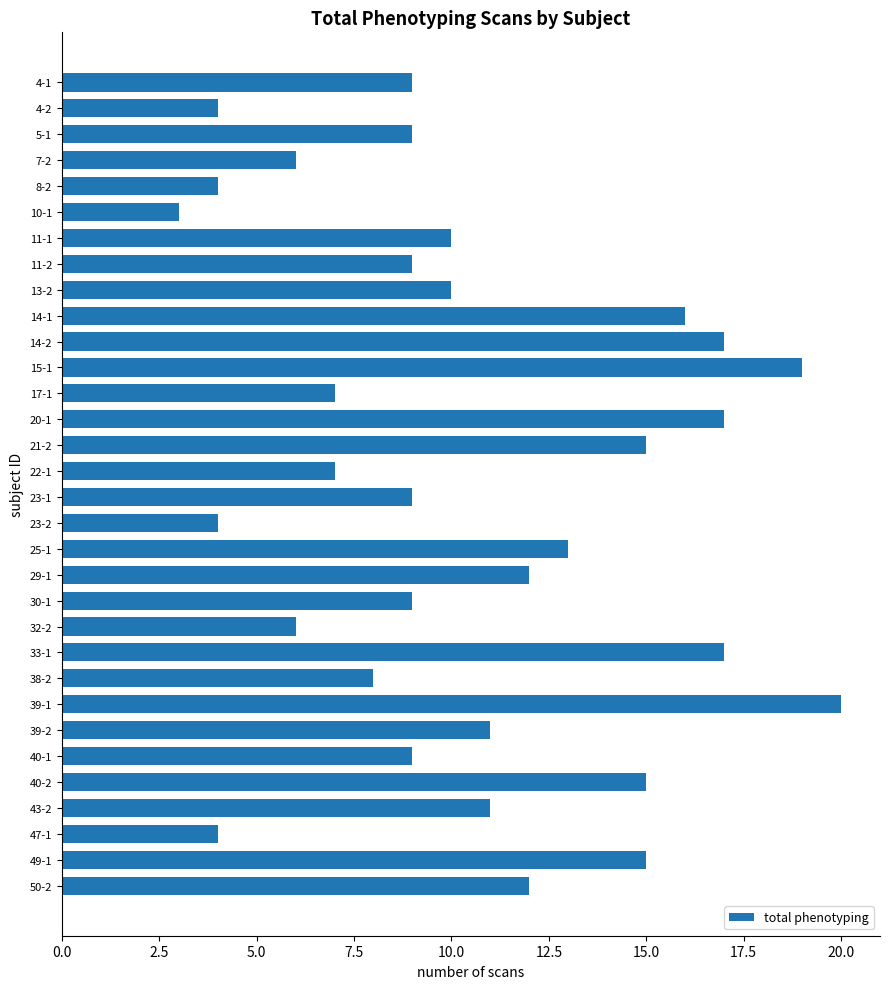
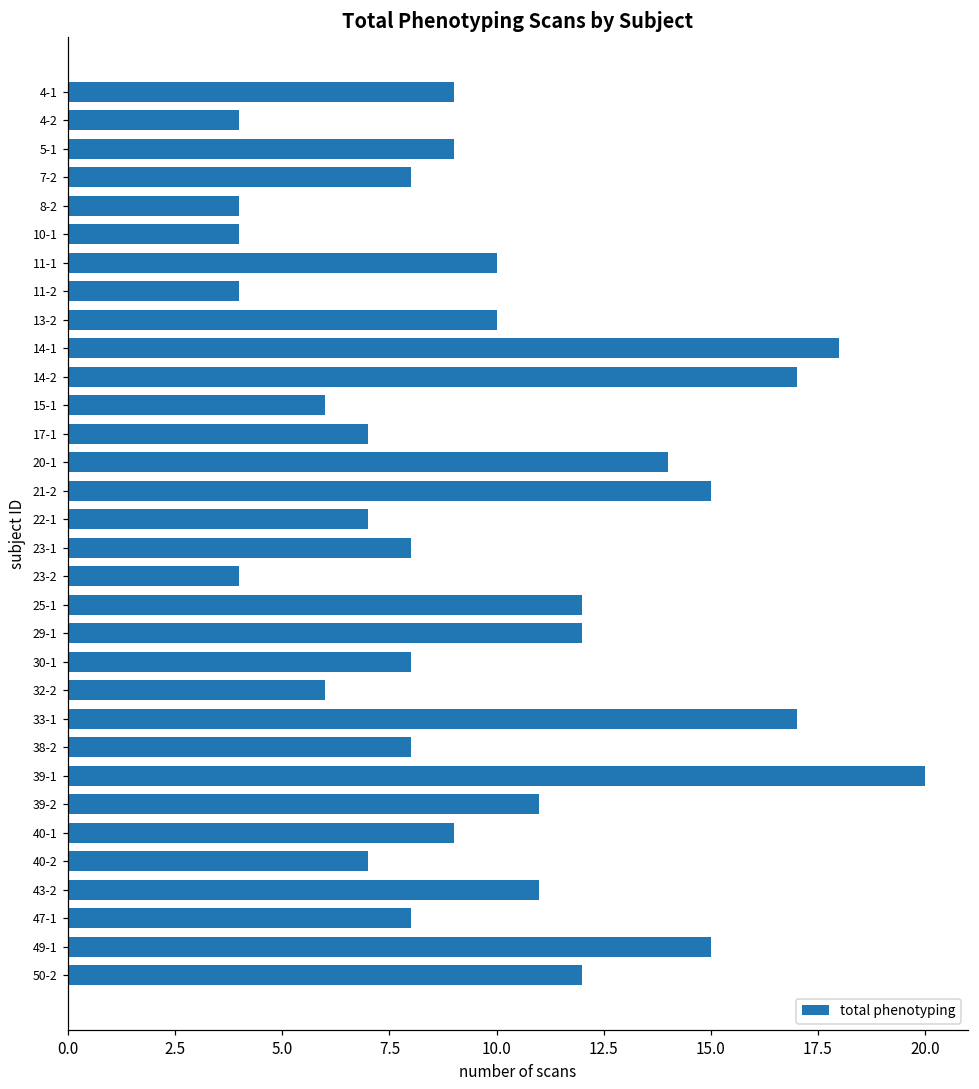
7-2: 6 -> 8
10-1: 3 -> 4
11-2: 9 -> 4
14-1: 16 -> 18
15-1: 19 -> 6
20-1: 17 -> 14
23-1: 9 -> 8
25-1: 13 -> 12
30-1: 9 -> 8
40-2: 15 -> 7
47-1: 4 -> 8
